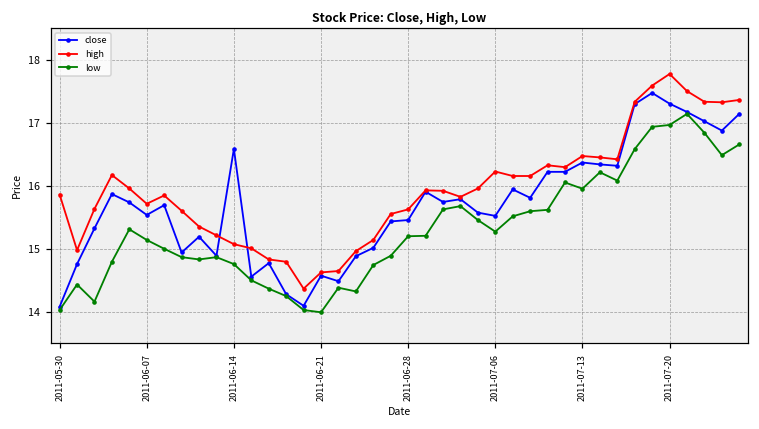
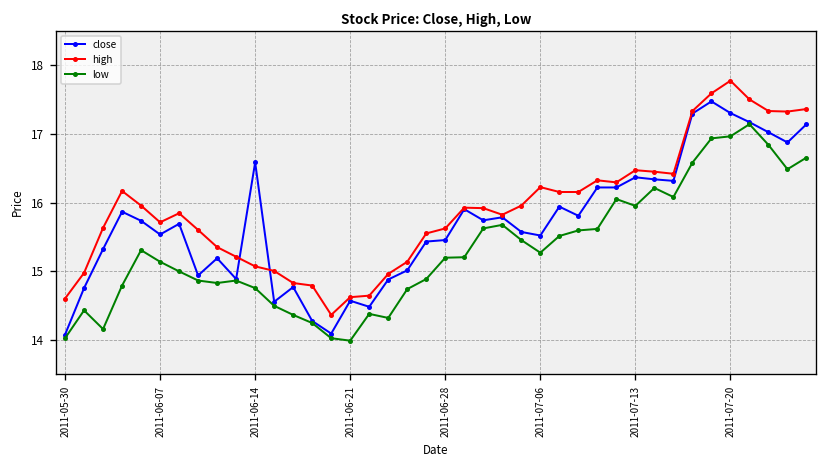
high, 2011-05-30: 15.9 -> 14.6
